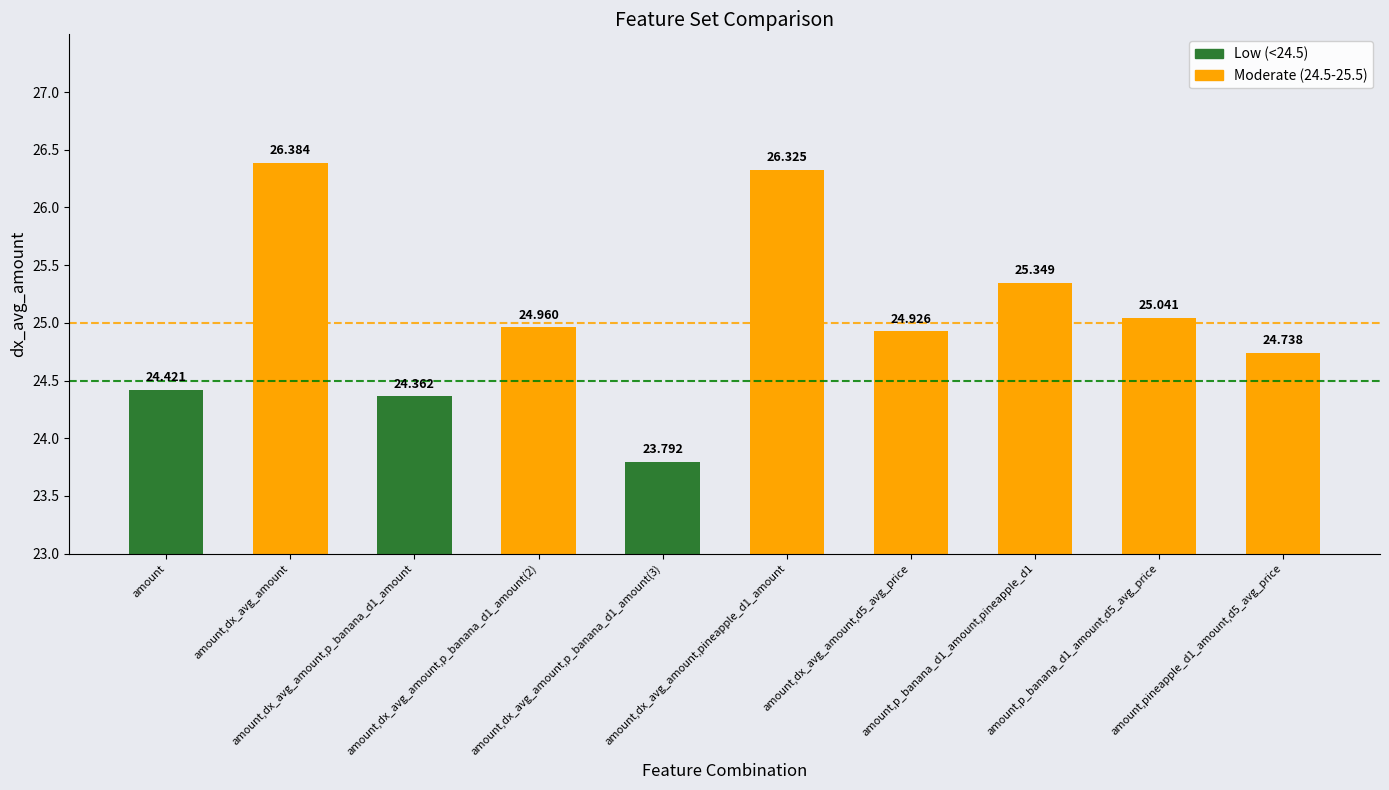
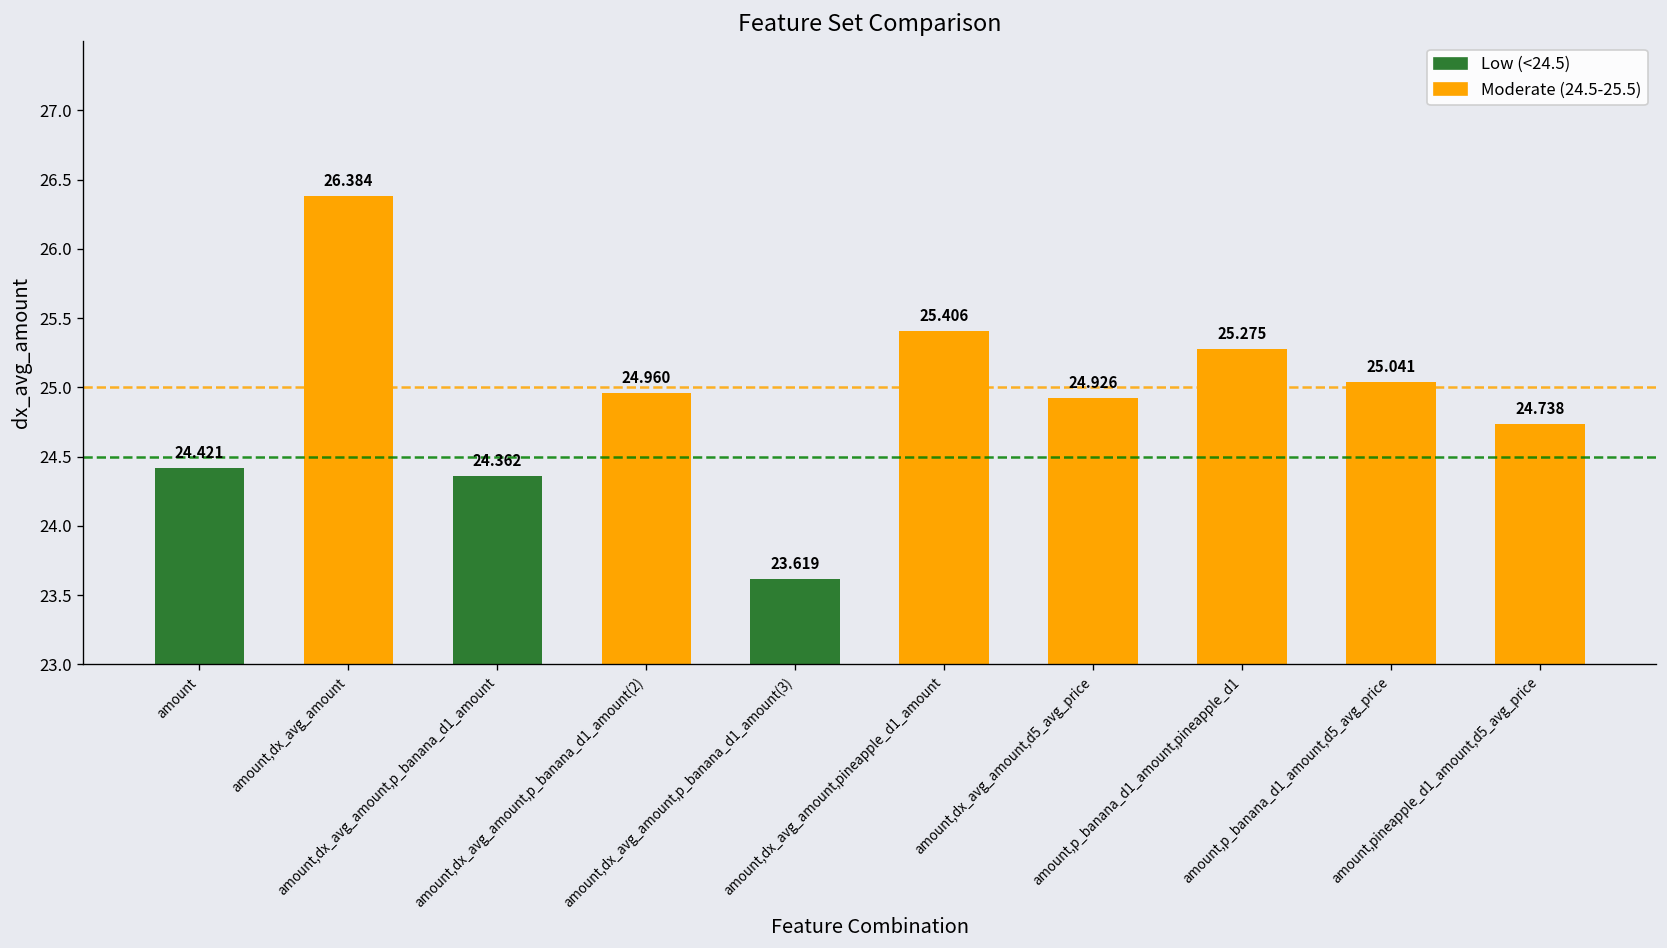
amount,dx_avg_amount,p_banana_d1_amount(3): 23.792 -> 23.619
amount,dx_avg_amount,pineapple_d1_amount: 26.325 -> 25.406
amount,p_banana_d1_amount,pineapple_d1: 25.349 -> 25.275
